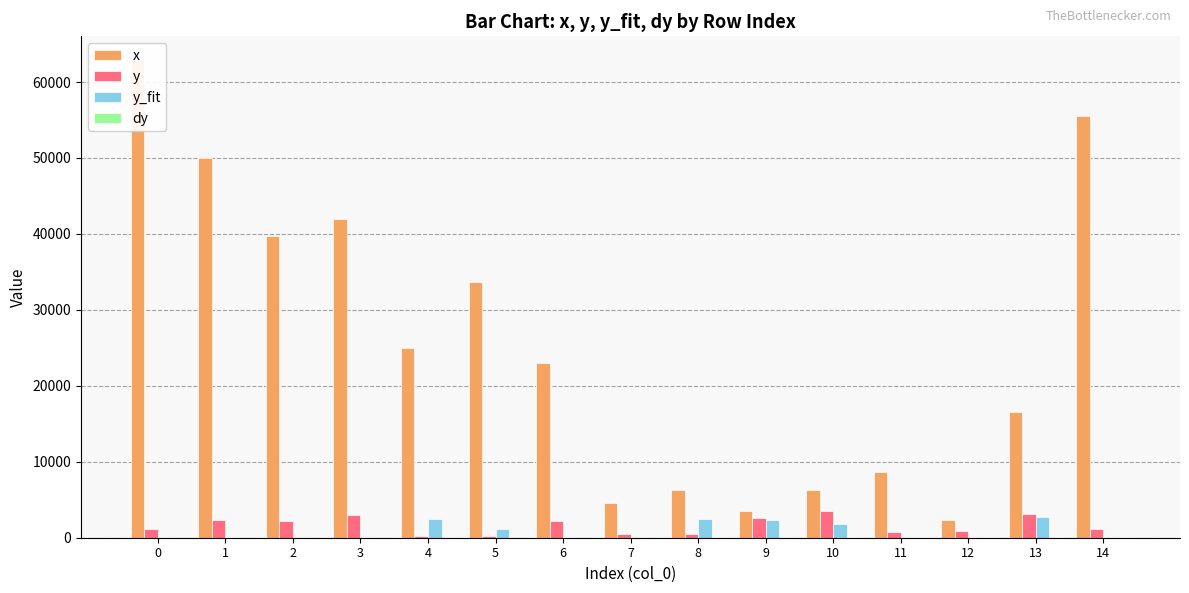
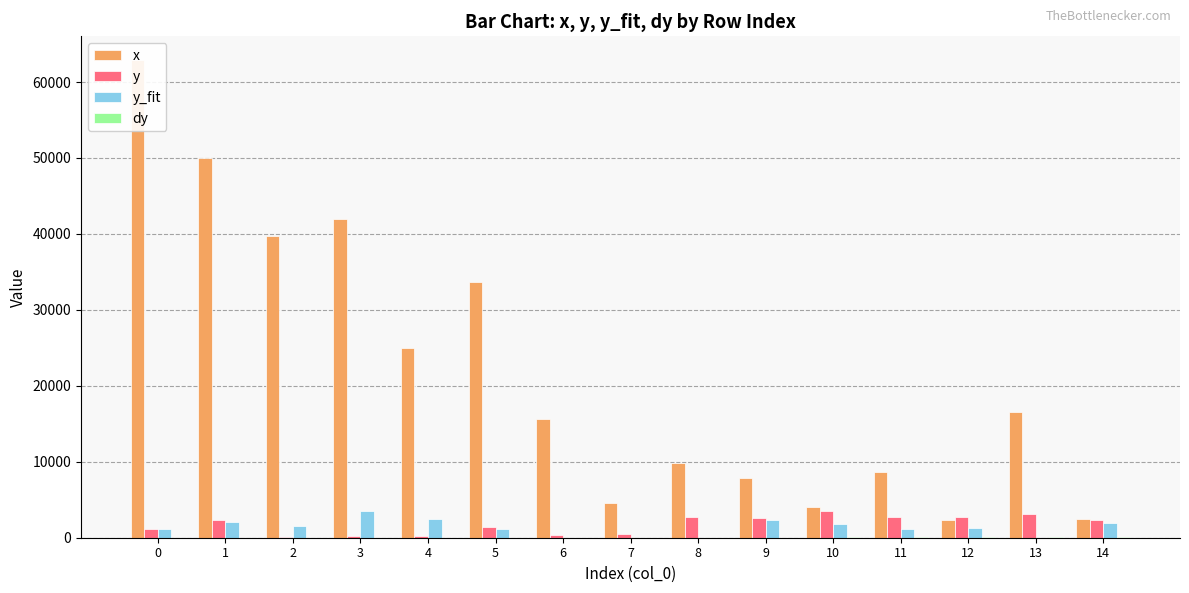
y_fit, 0: 0 -> 1000
y_fit, 1: 0 -> 2000
y, 2: 2000 -> 0
y_fit, 2: 0 -> 2000
y, 3: 3000 -> 0
y_fit, 3: 0 -> 4000
y, 5: 0 -> 1000
x, 6: 23000 -> 16000
y, 6: 2000 -> 0
x, 8: 6000 -> 10000
y, 8: 0 -> 3000
y_fit, 8: 2000 -> 0
x, 9: 4000 -> 8000
x, 10: 6000 -> 4000
y, 11: 1000 -> 3000
y_fit, 11: 0 -> 1000
y, 12: 1000 -> 3000
y_fit, 12: 0 -> 1000
y_fit, 13: 3000 -> 0
x, 14: 55000 -> 2000
y, 14: 1000 -> 2000
y_fit, 14: 0 -> 2000
